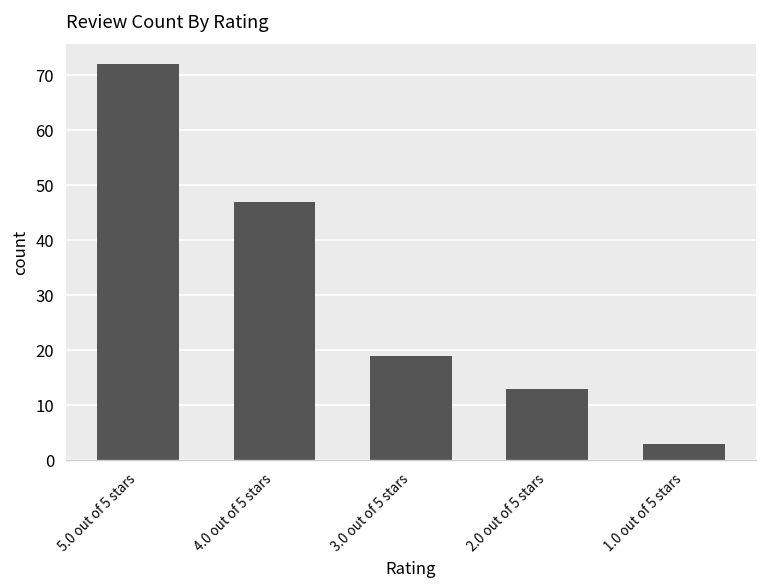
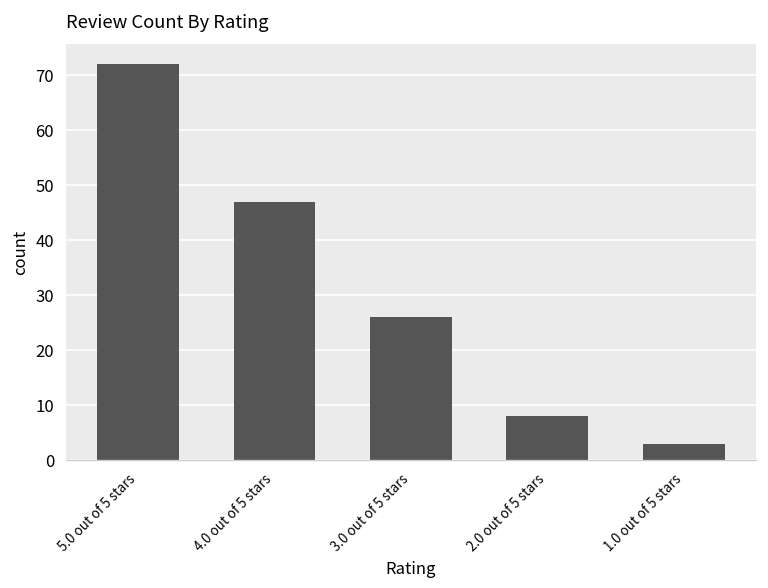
3.0 out of 5 stars: 19 -> 26
2.0 out of 5 stars: 13 -> 8
